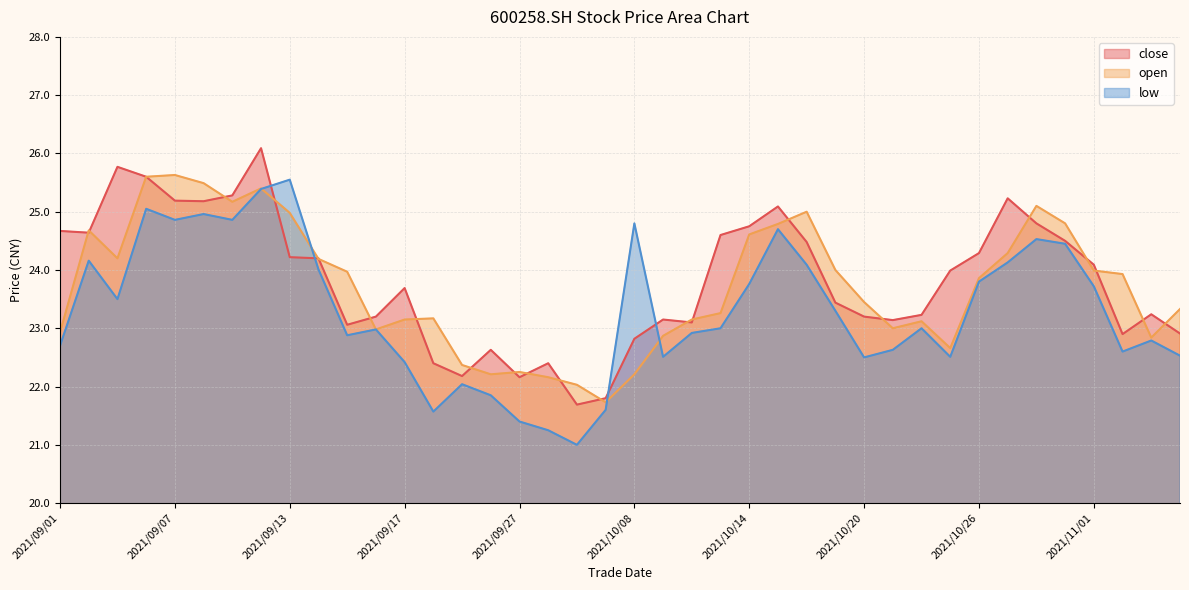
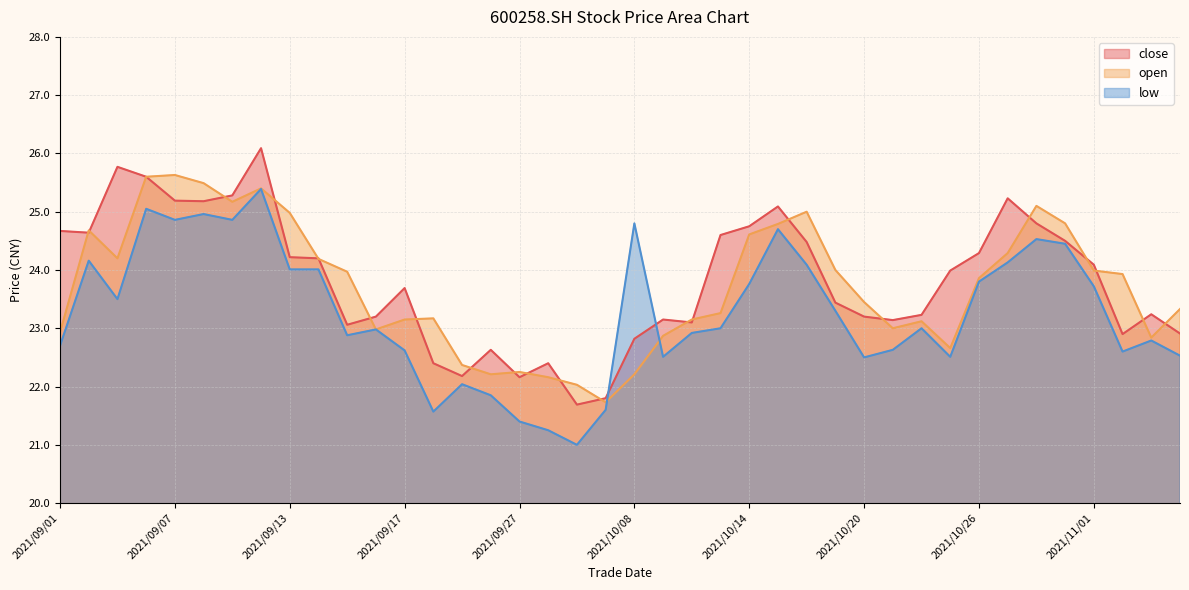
low, 2021/09/13: 25.6 -> 24.0
low, 2021/09/17: 22.4 -> 22.6
